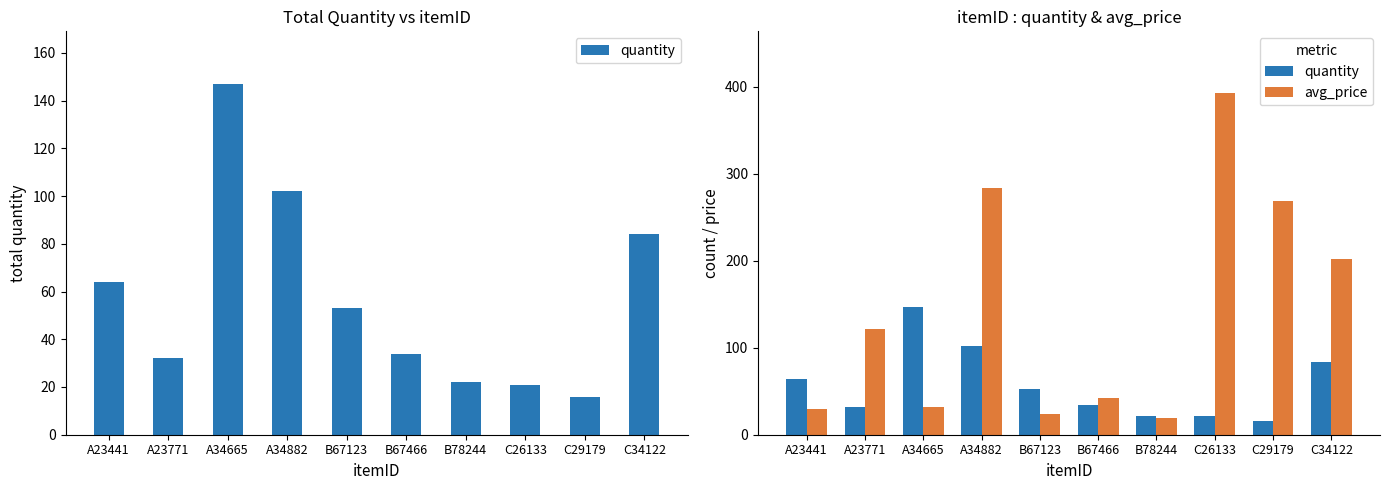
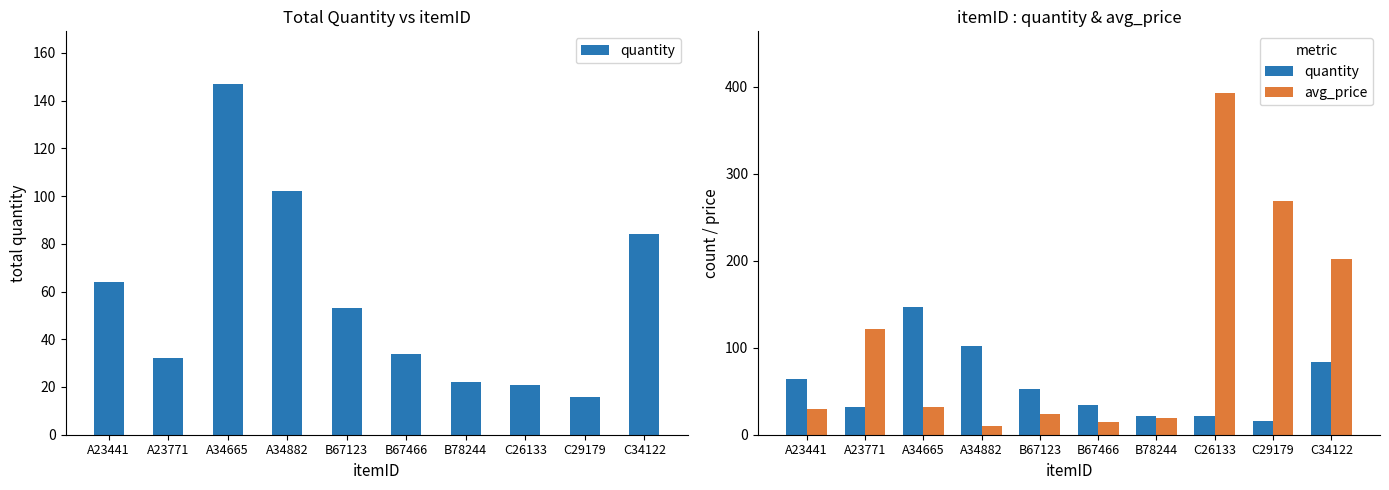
itemID : quantity & avg_price, avg_price, A34882: 280 -> 10
itemID : quantity & avg_price, avg_price, B67466: 40 -> 10
